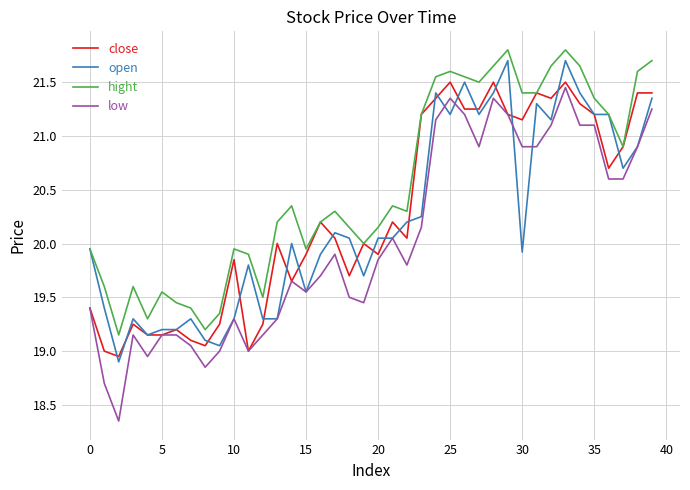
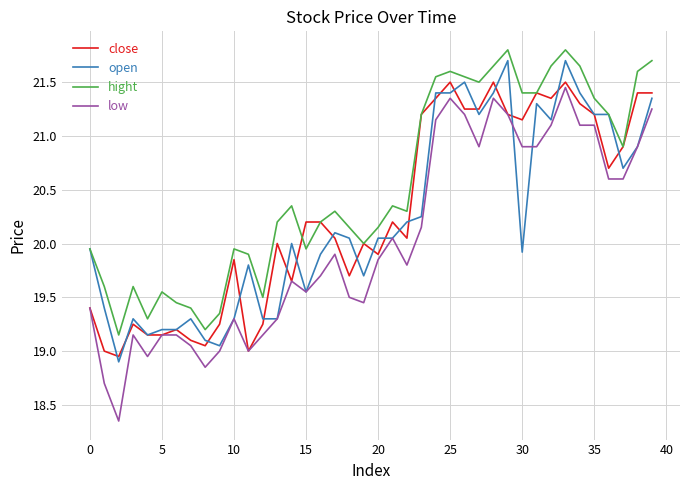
close, 15: 19.9 -> 20.2
open, 25: 21.2 -> 21.4
